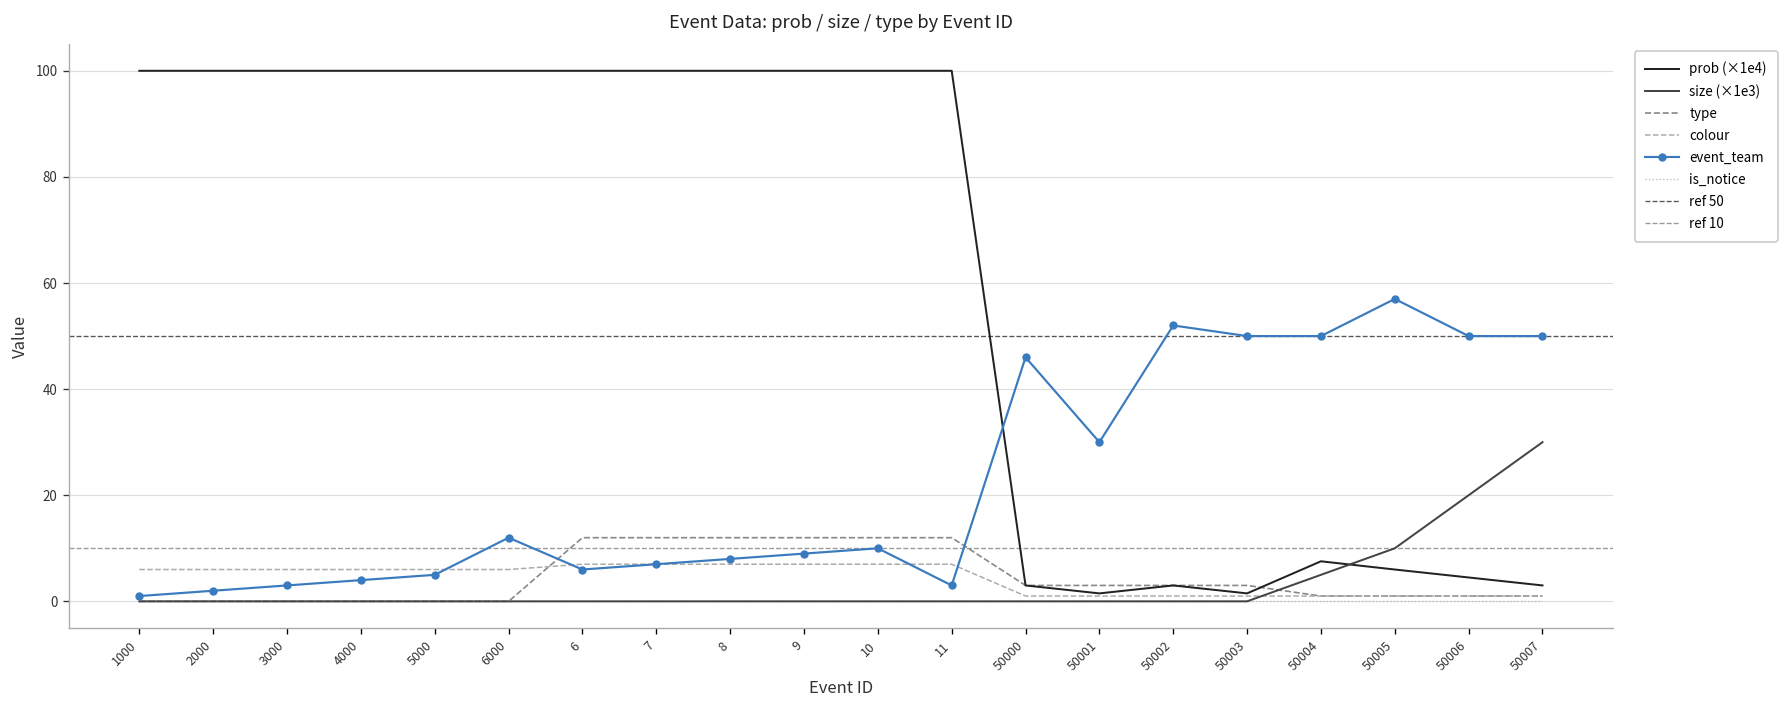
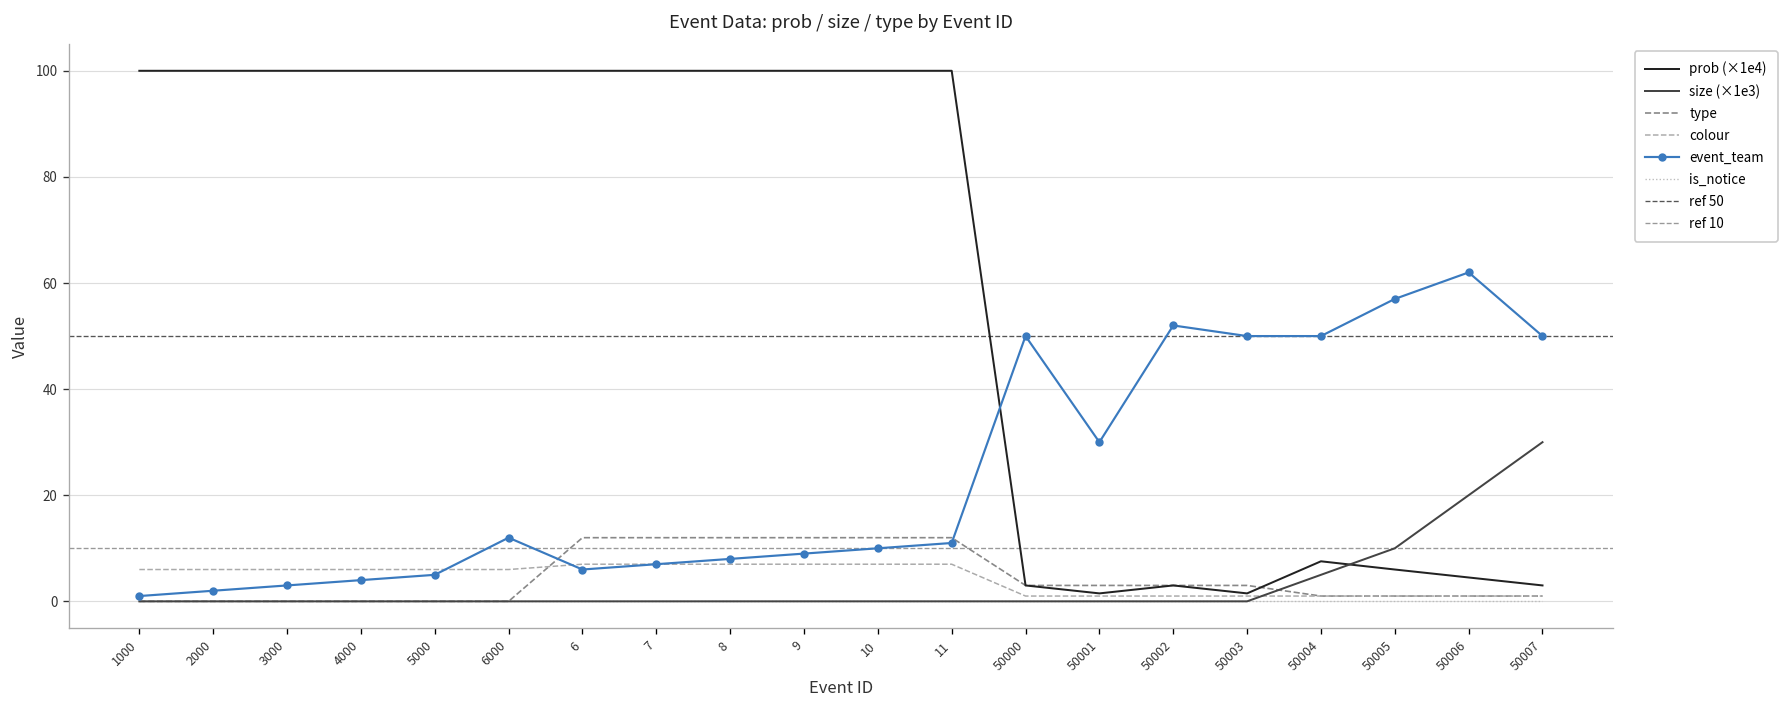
event_team, 11: 3 -> 11
event_team, 50000: 46 -> 50
event_team, 50006: 50 -> 62
